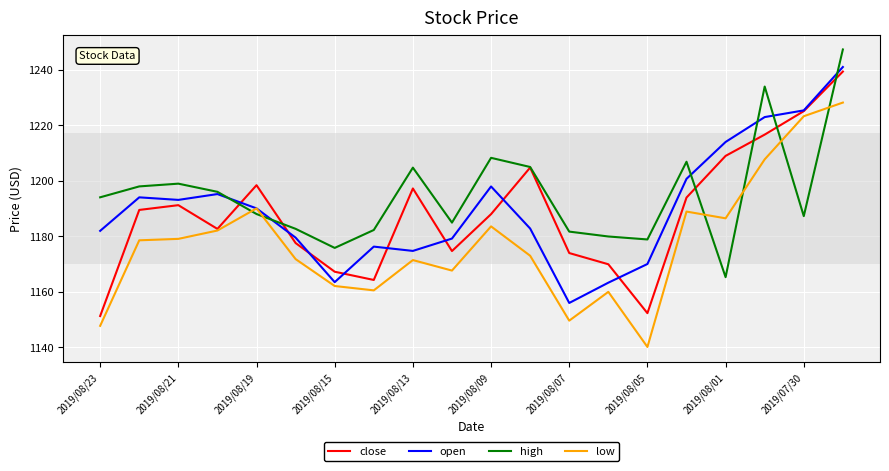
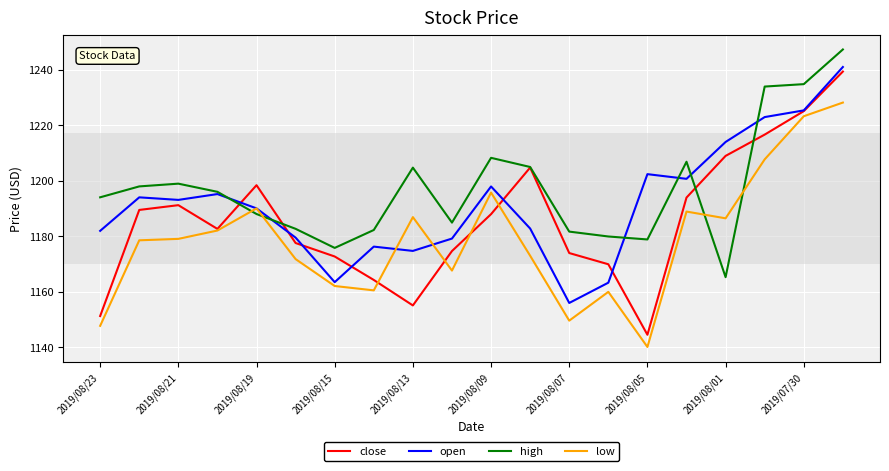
close, 2019/08/15: 1167 -> 1173
close, 2019/08/13: 1197 -> 1155
low, 2019/08/13: 1171 -> 1187
low, 2019/08/09: 1184 -> 1196
close, 2019/08/05: 1152 -> 1145
open, 2019/08/05: 1170 -> 1202
high, 2019/07/30: 1187 -> 1235
